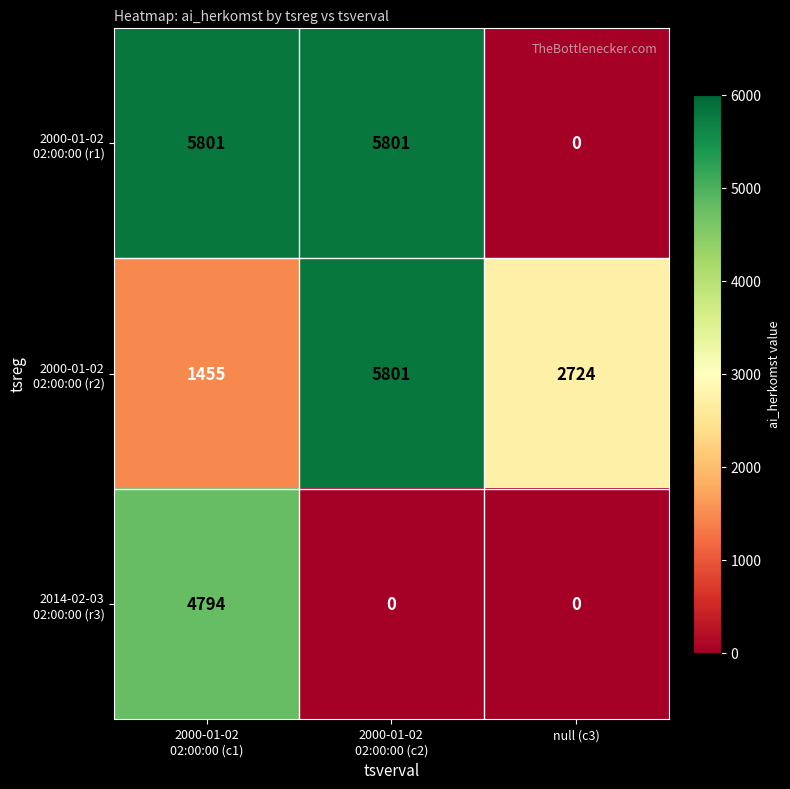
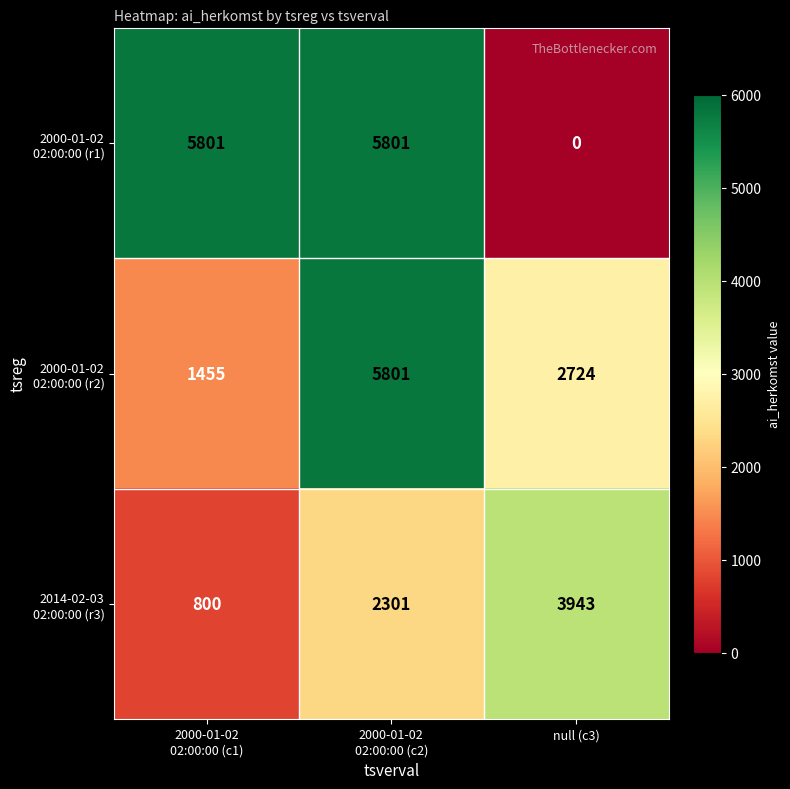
2014-02-03 02:00:00 (r3), 2000-01-02 02:00:00 (c1): 4794 -> 800
2014-02-03 02:00:00 (r3), 2000-01-02 02:00:00 (c2): 0 -> 2301
2014-02-03 02:00:00 (r3), null (c3): 0 -> 3943
